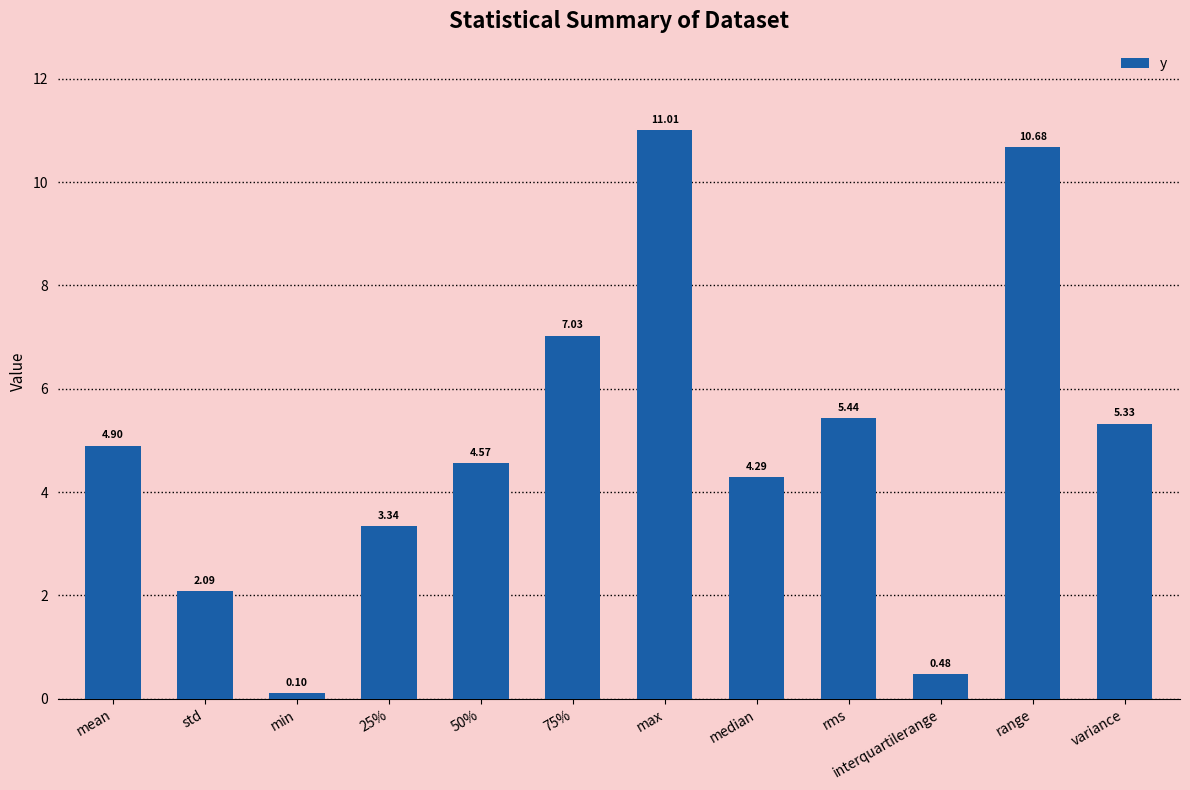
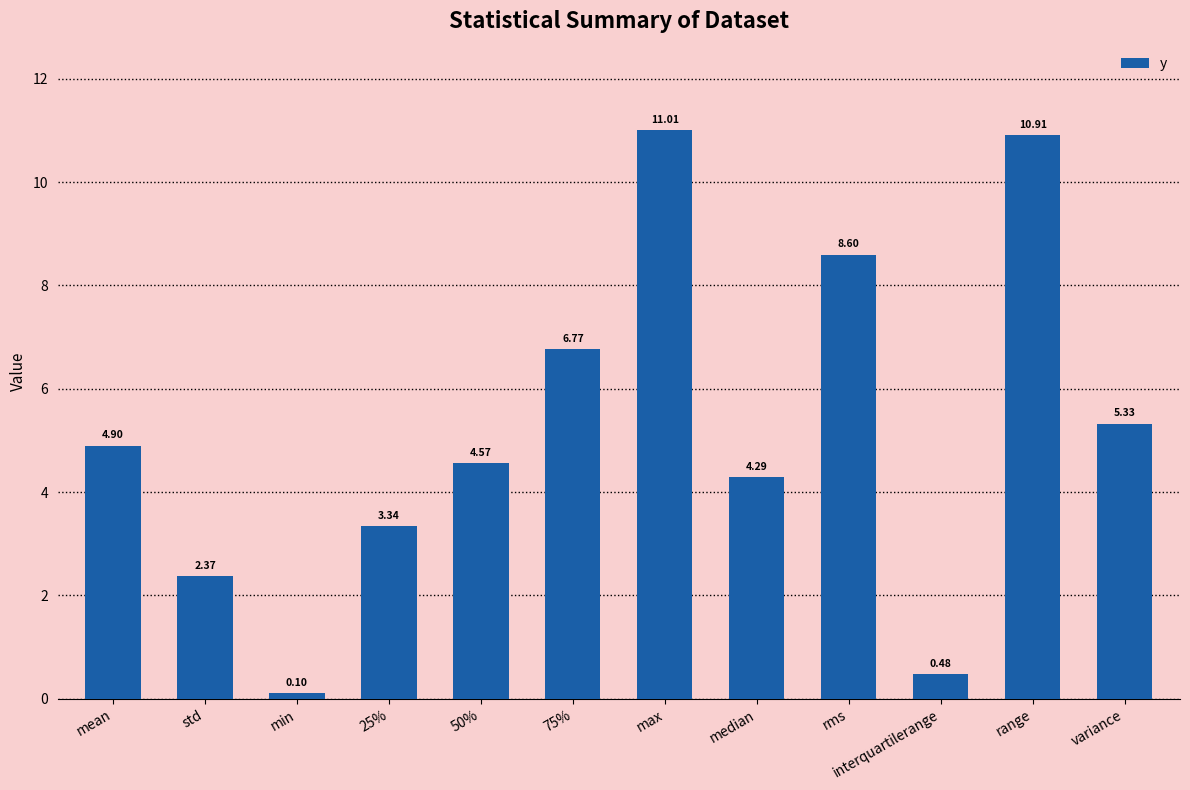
std: 2.09 -> 2.37
75%: 7.03 -> 6.77
rms: 5.44 -> 8.60
range: 10.68 -> 10.91
